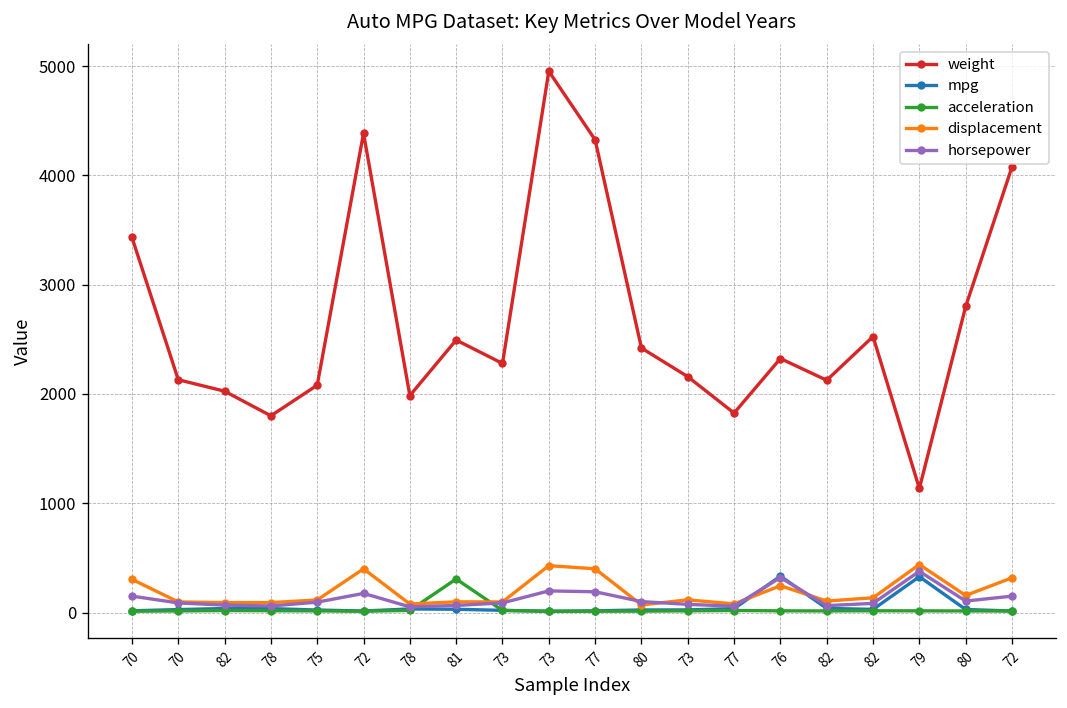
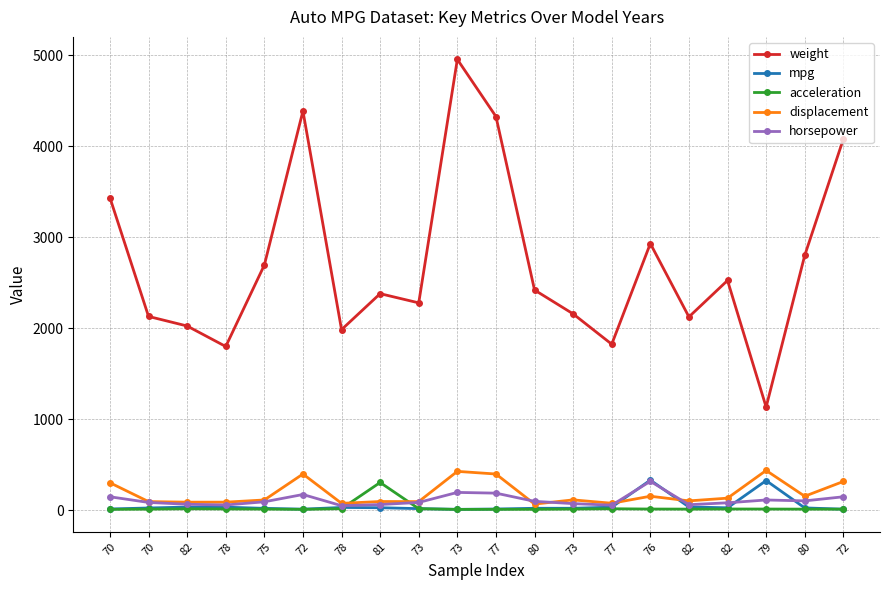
weight, 75: 2100 -> 2700
weight, 81: 2500 -> 2400
weight, 76: 2300 -> 2900
displacement, 76: 250 -> 160
horsepower, 79: 400 -> 100
